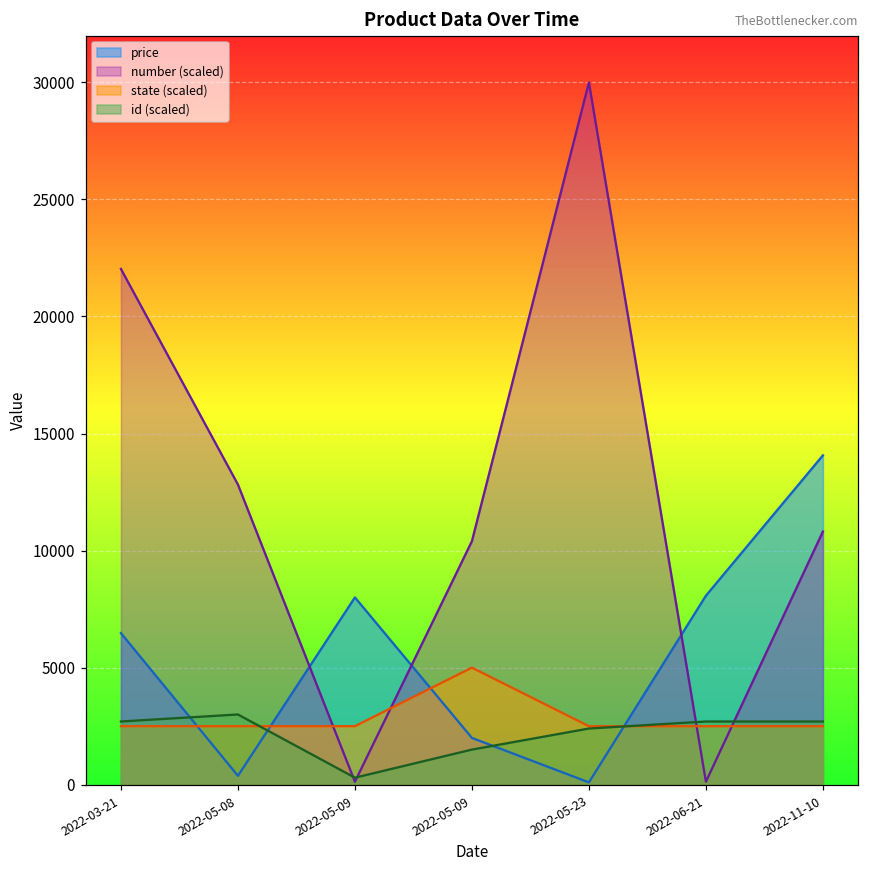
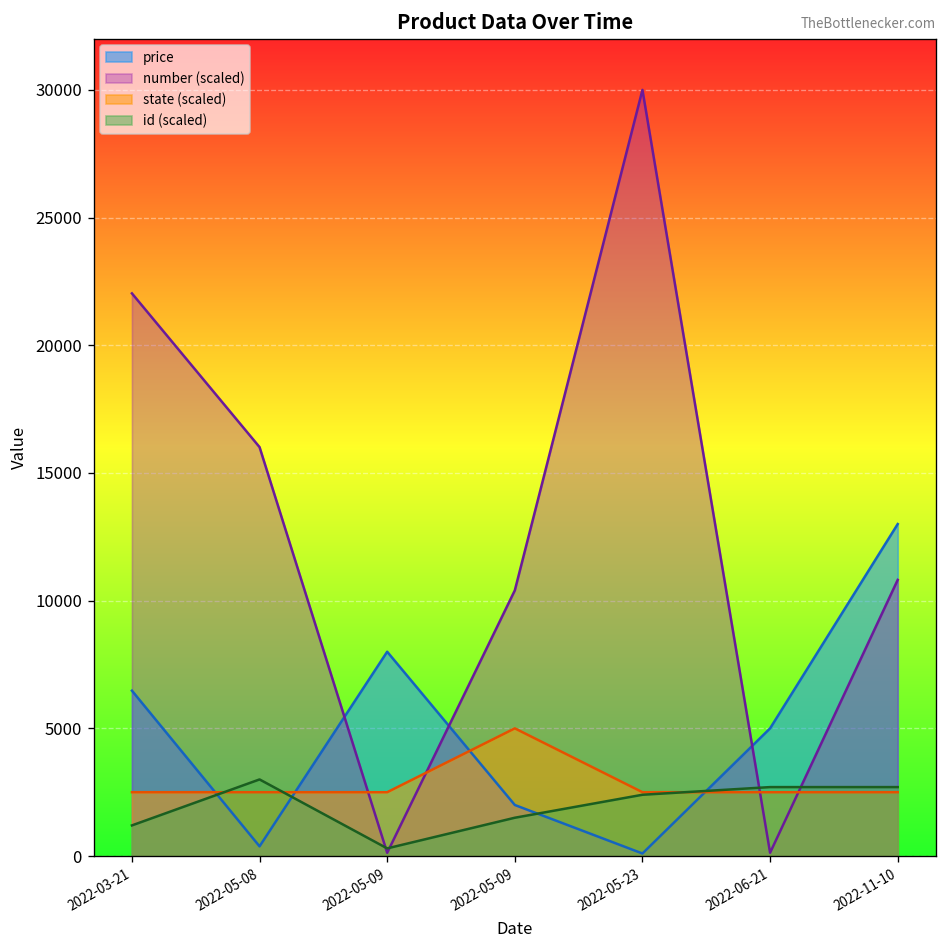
id (scaled), 2022-03-21: 2700 -> 1200
number (scaled), 2022-05-08: 12800 -> 16000
price, 2022-06-21: 8100 -> 5000
price, 2022-11-10: 14100 -> 13000
